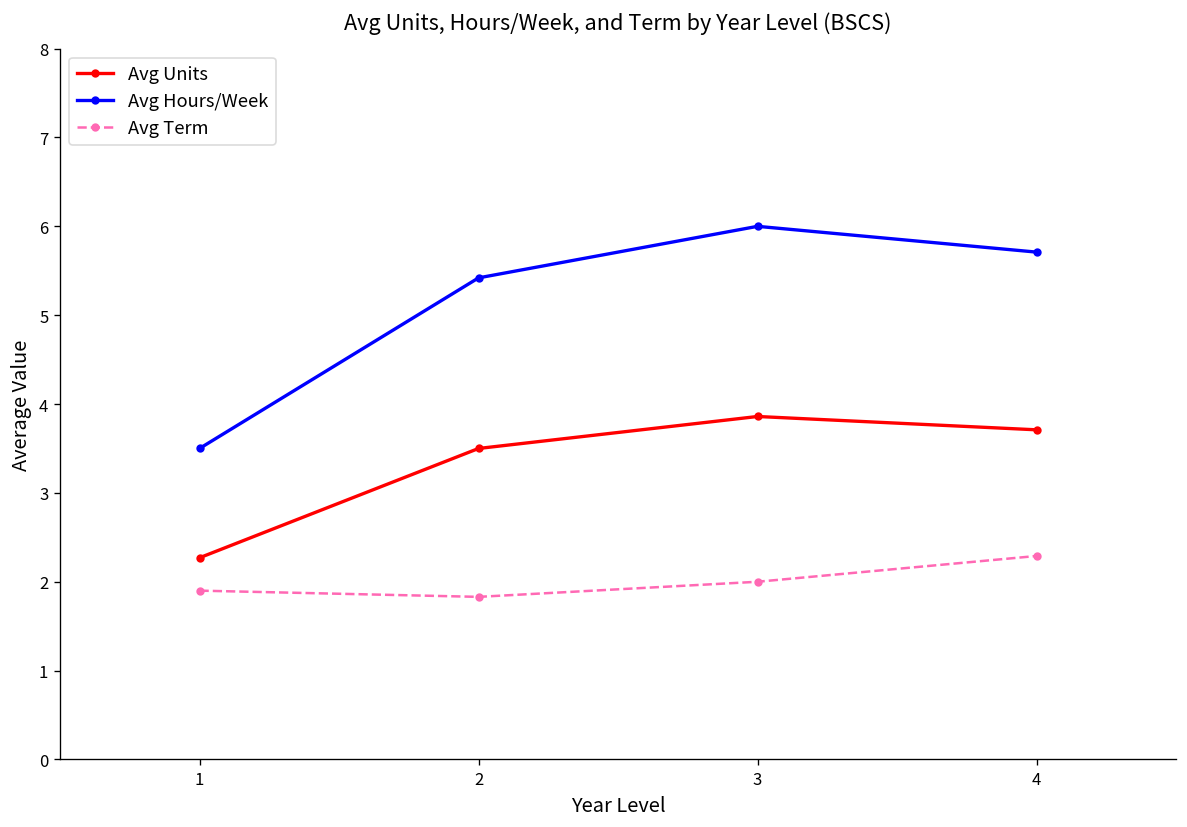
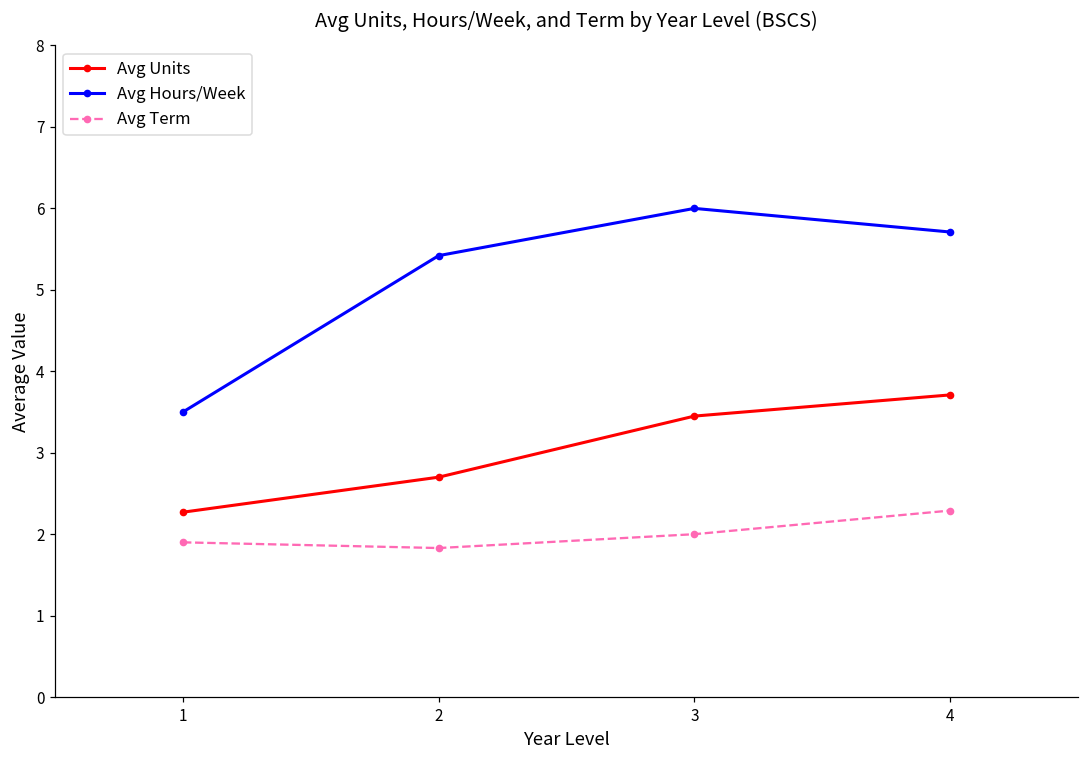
Avg Units, 2: 3.5 -> 2.7
Avg Units, 3: 3.9 -> 3.5
